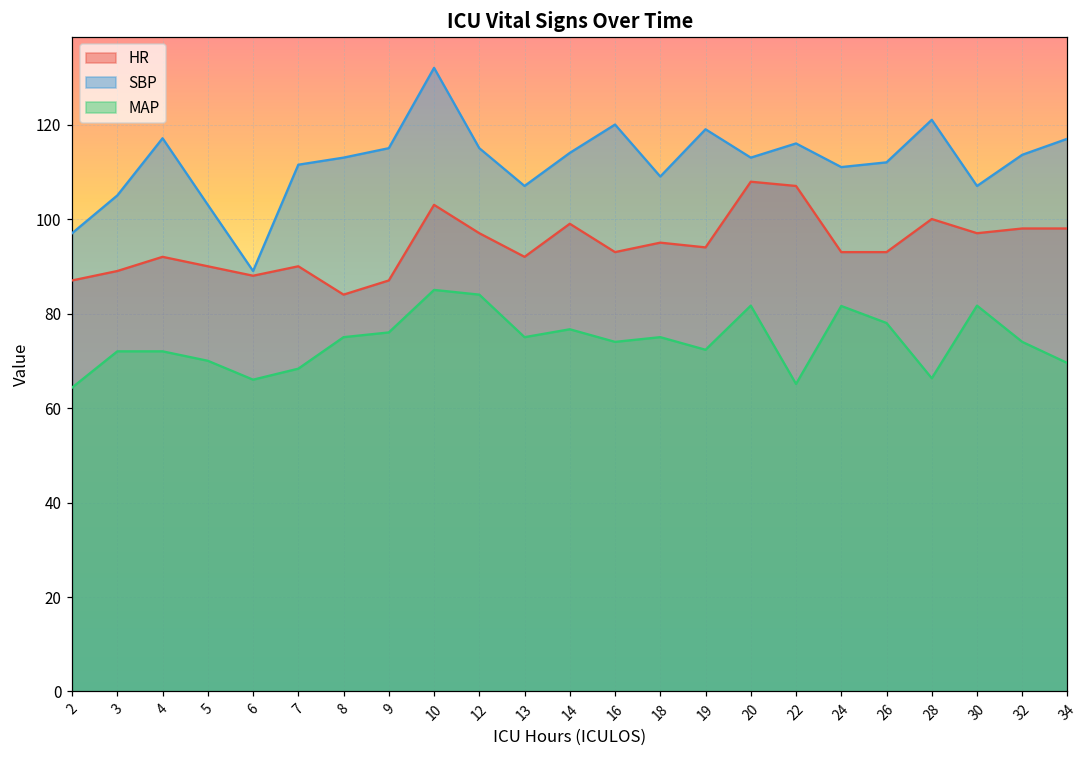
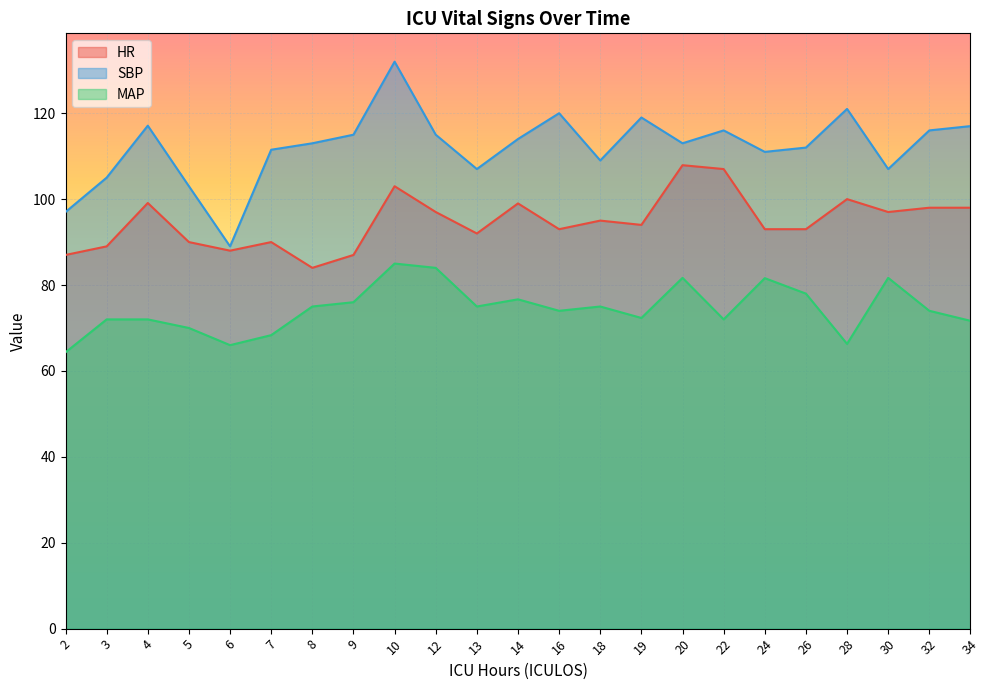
HR, 4: 92 -> 99
MAP, 22: 65 -> 72
SBP, 32: 114 -> 116
MAP, 34: 70 -> 72
